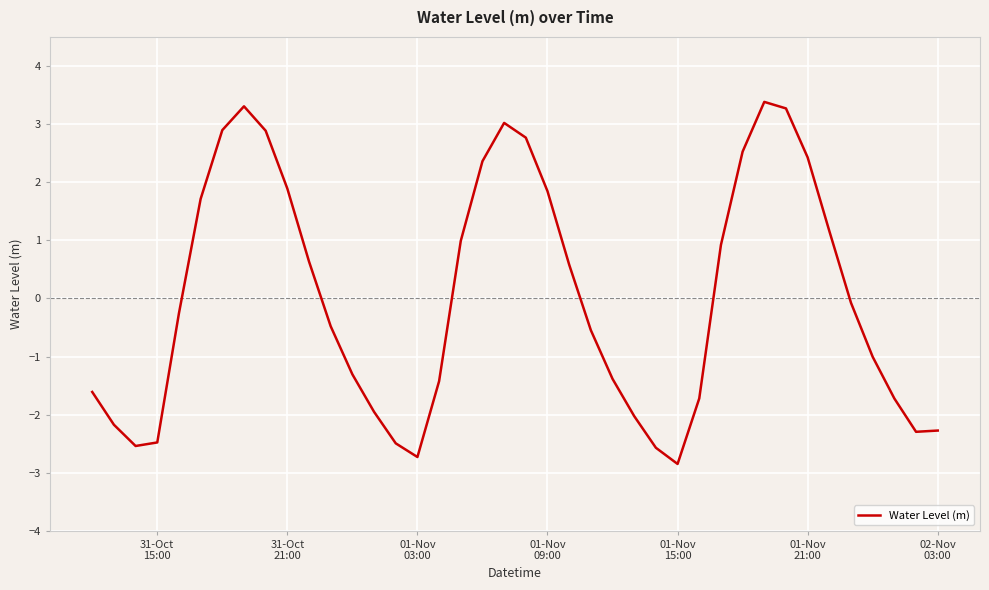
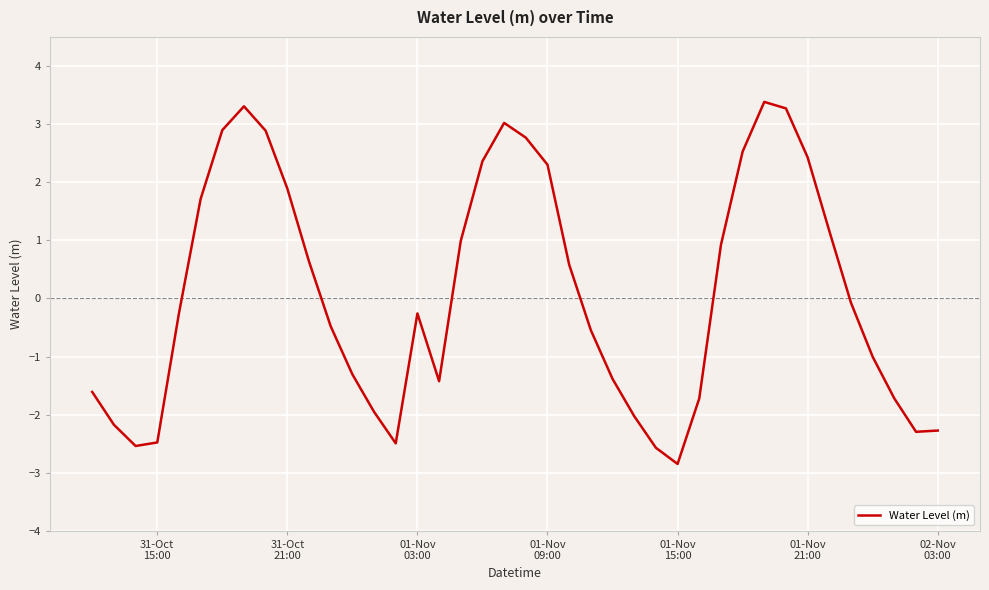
01-Nov 03:00: -2.7 -> -0.3
01-Nov 09:00: 1.8 -> 2.3
